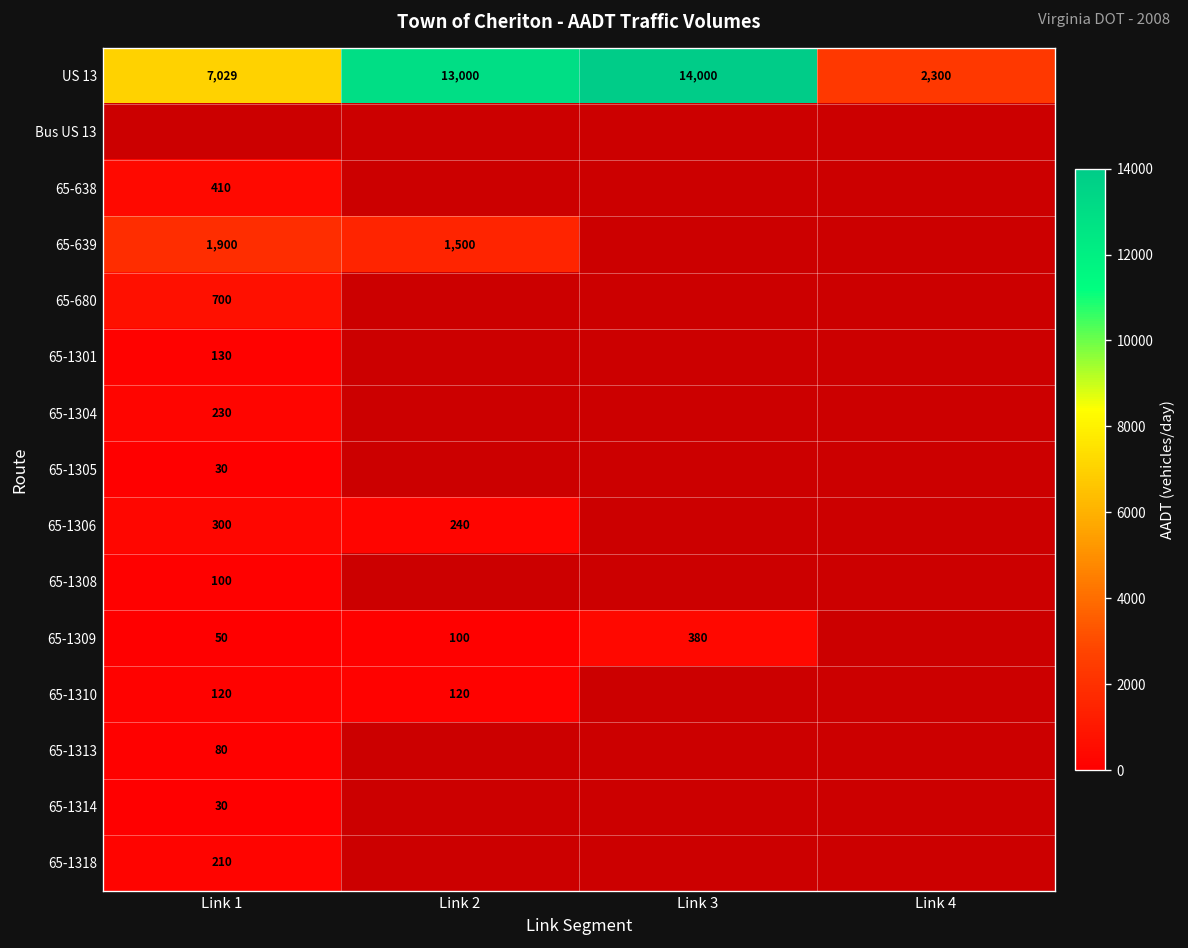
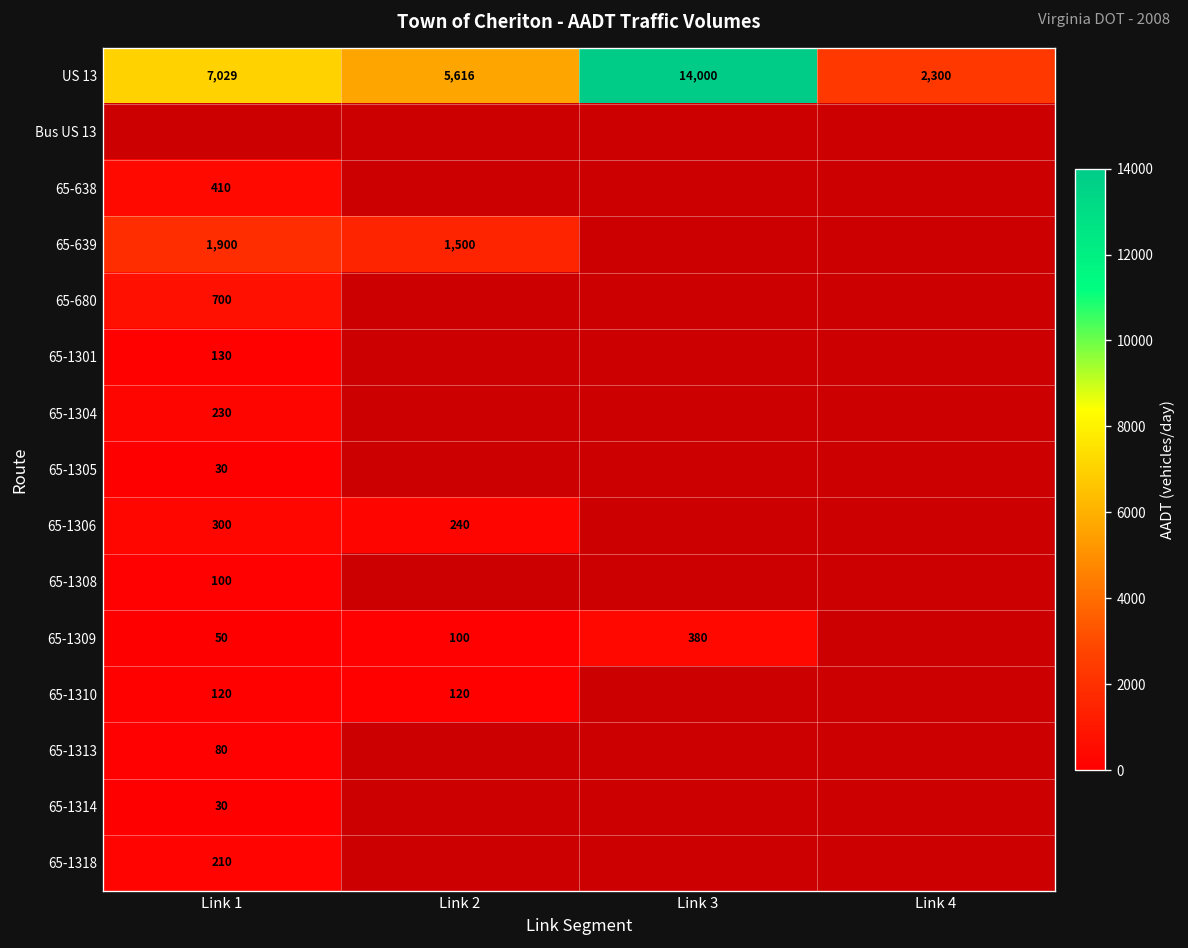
US 13, Link 2: 13,000 -> 5,616
